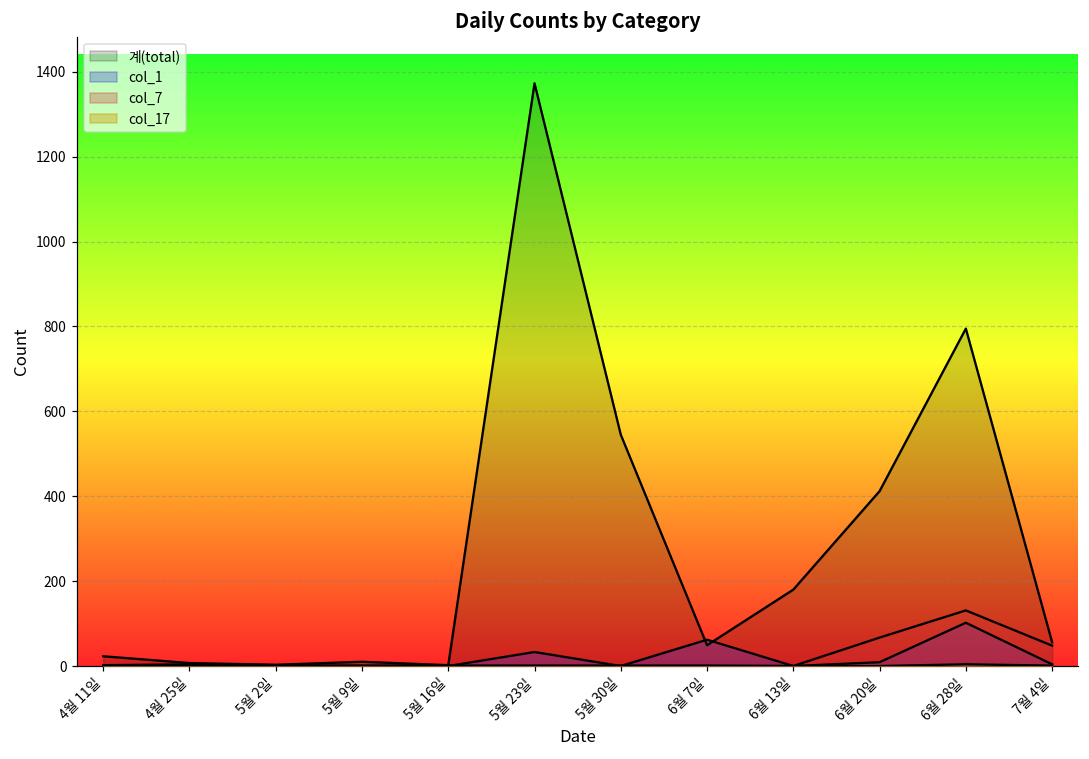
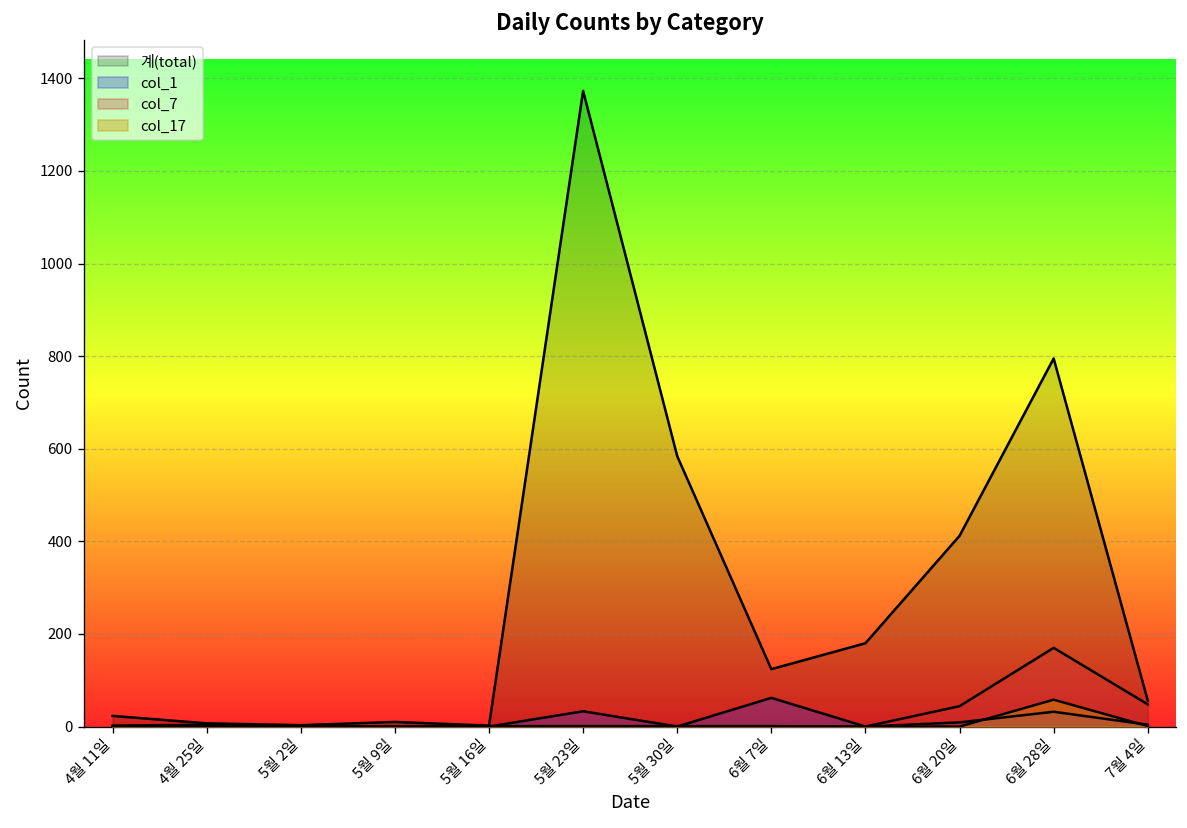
계(total), 5월 30일: 550 -> 580
계(total), 6월 7일: 50 -> 120
col_7, 6월 20일: 70 -> 40
col_1, 6월 28일: 100 -> 30
col_7, 6월 28일: 130 -> 170
col_17, 6월 28일: 0 -> 60
